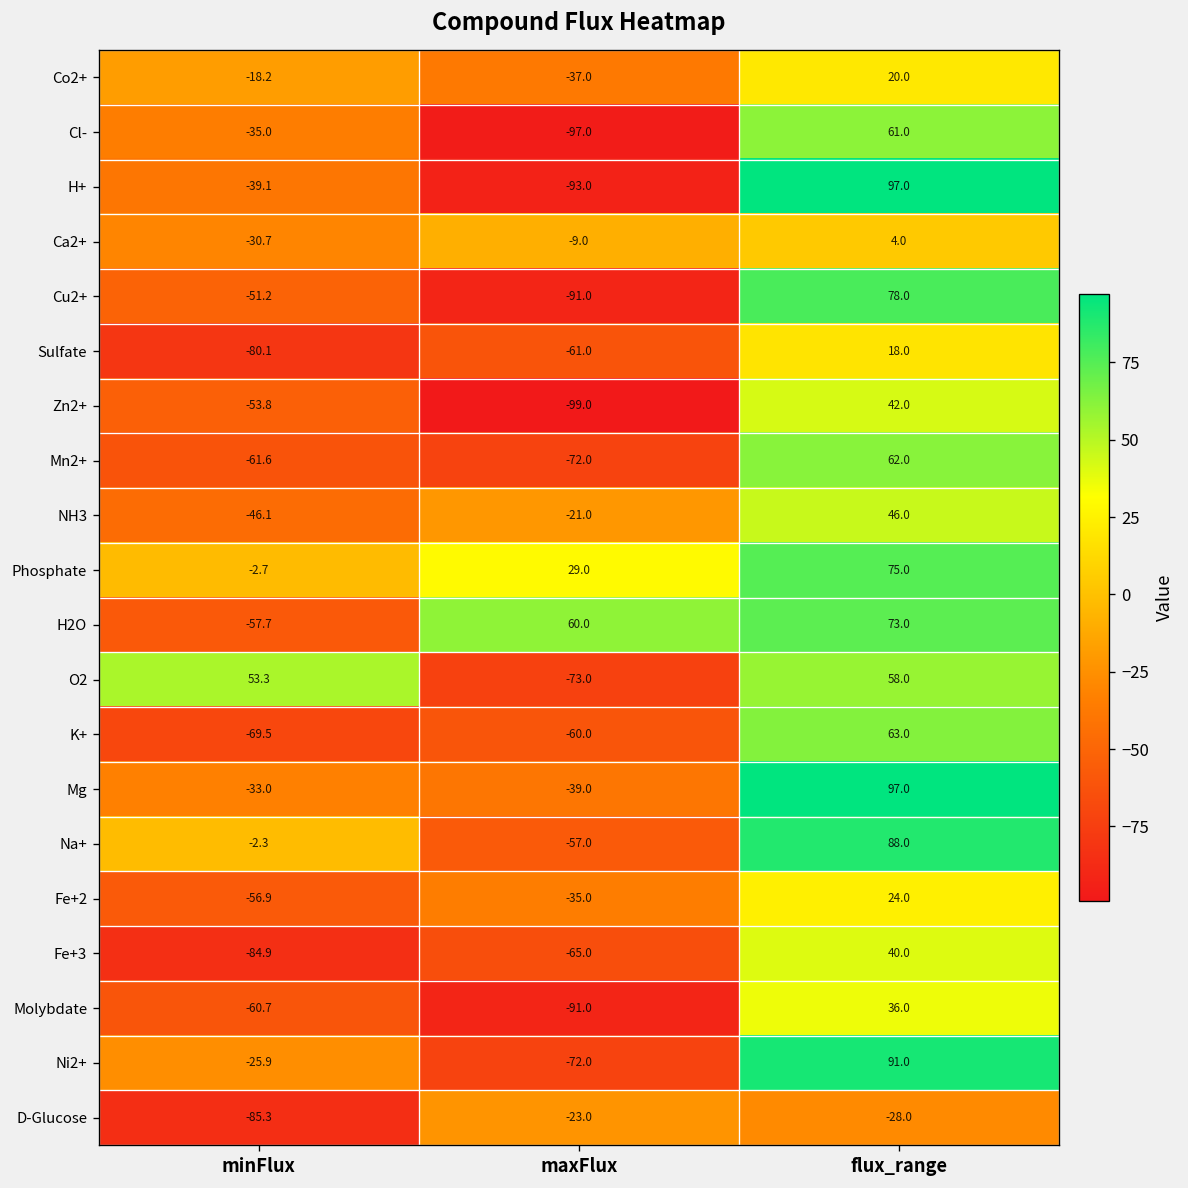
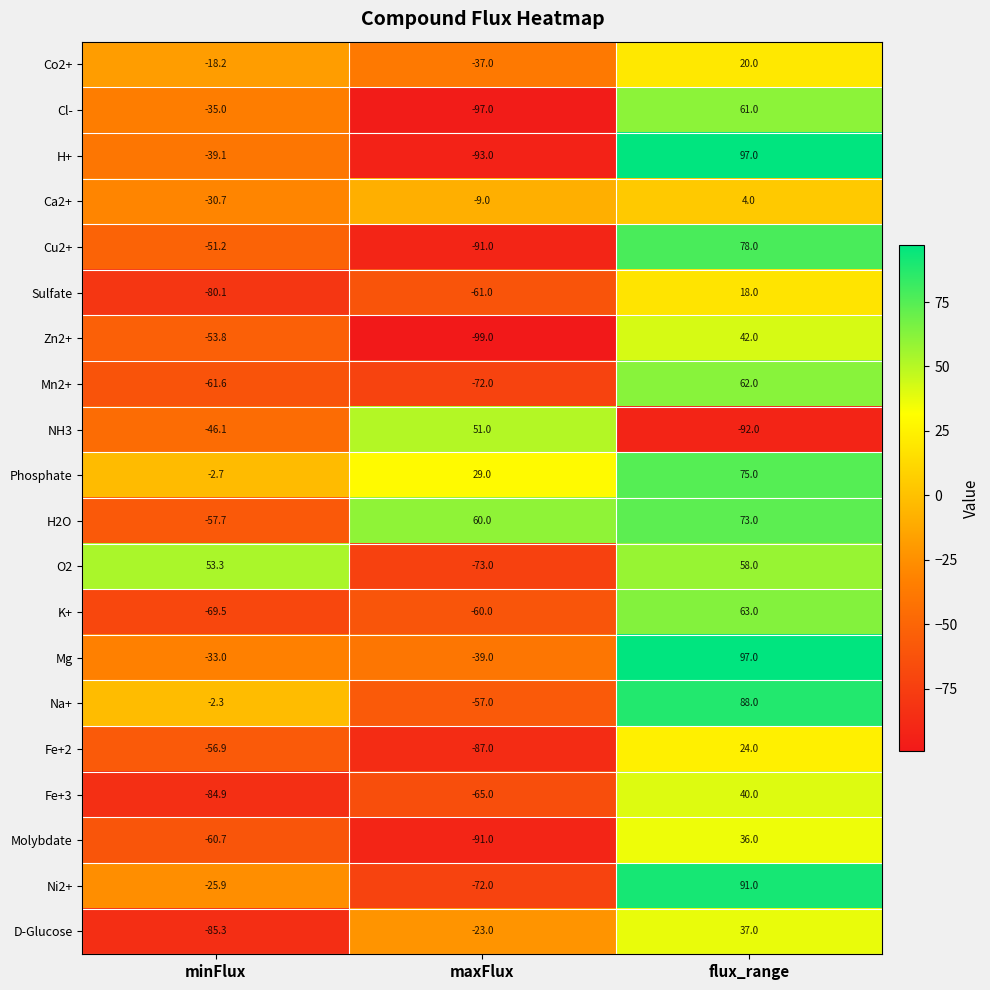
NH3, maxFlux: -21.0 -> 51.0
NH3, flux_range: 46.0 -> -92.0
Fe+2, maxFlux: -35.0 -> -87.0
D-Glucose, flux_range: -28.0 -> 37.0
